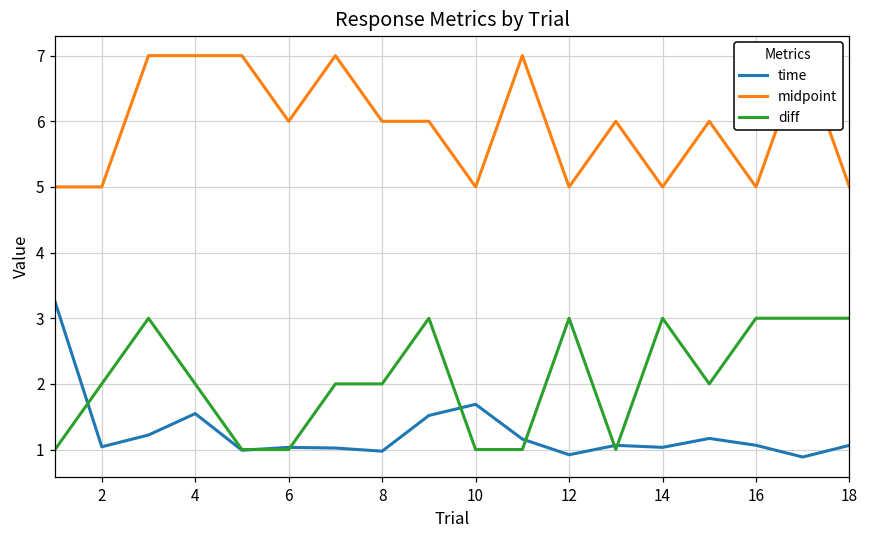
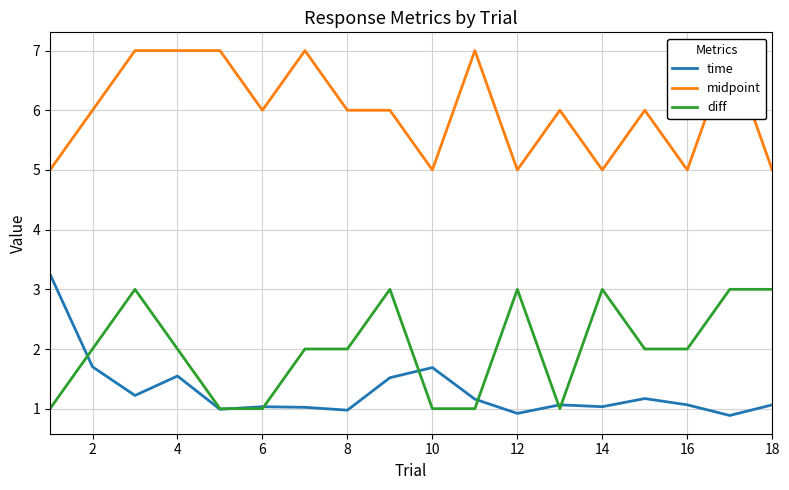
time, 2: 1.0 -> 1.7
midpoint, 2: 5 -> 6
diff, 16: 3 -> 2
